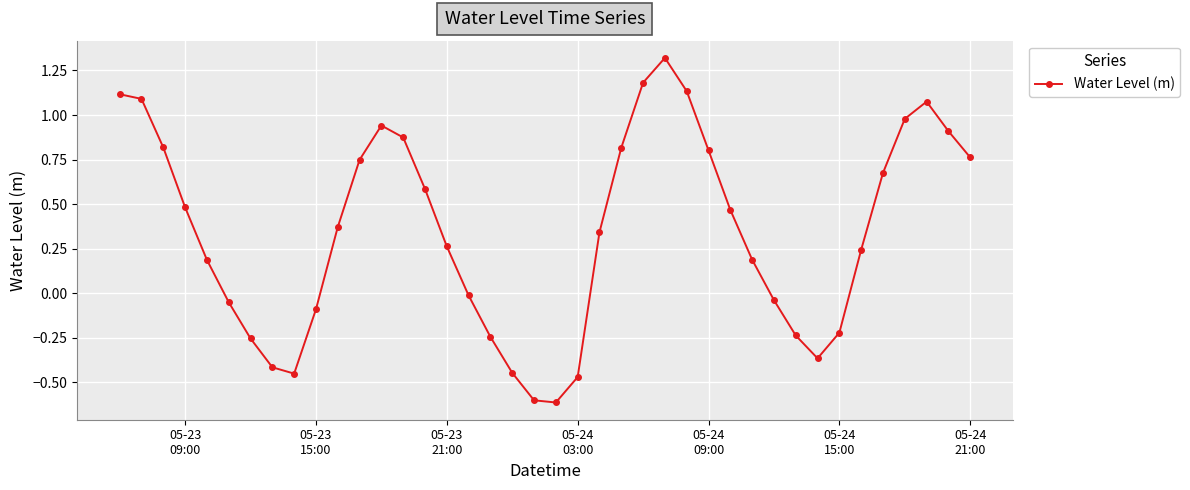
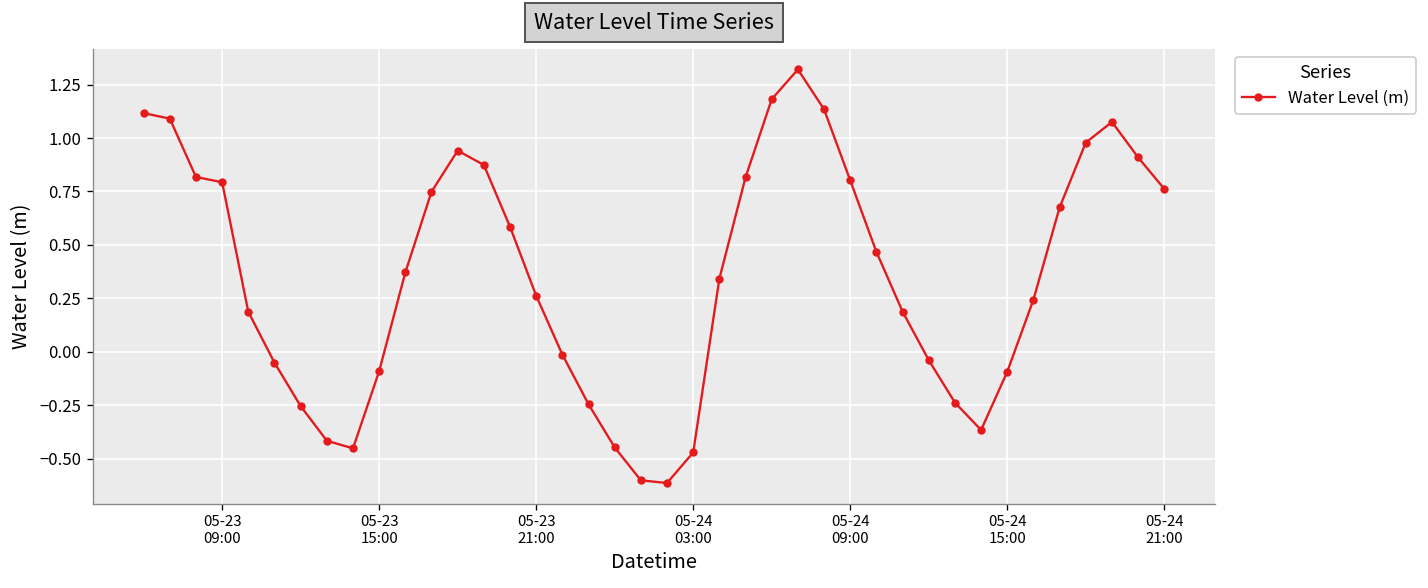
05-23 09:00: 0.48 -> 0.79
05-24 15:00: -0.22 -> -0.09
